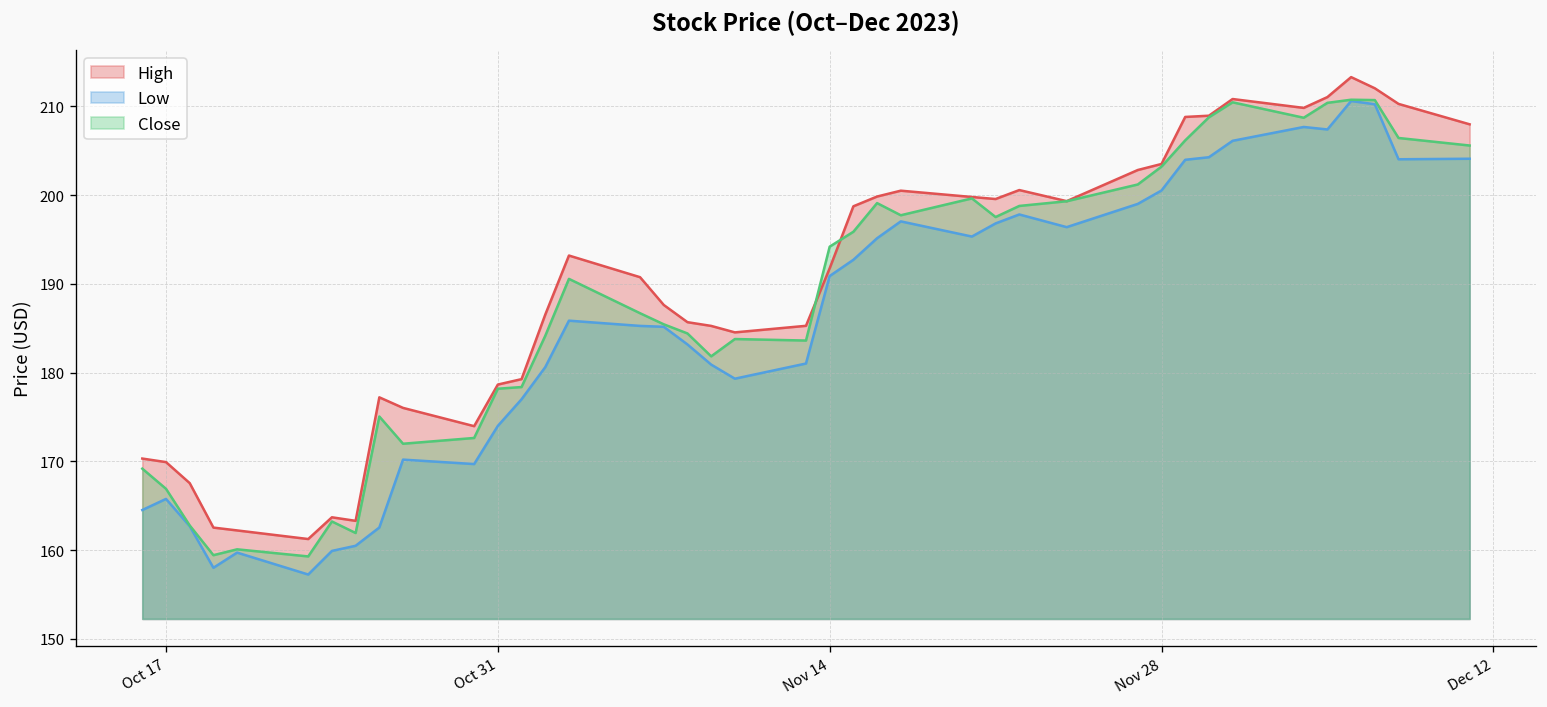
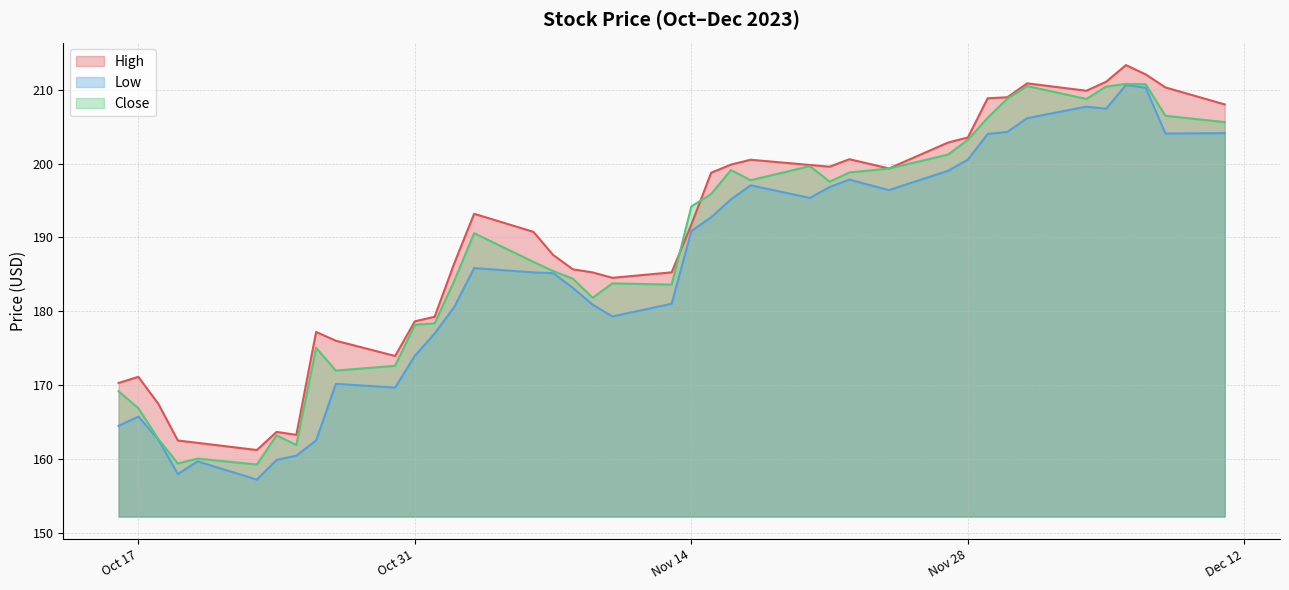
High, Oct 17: 170 -> 171
